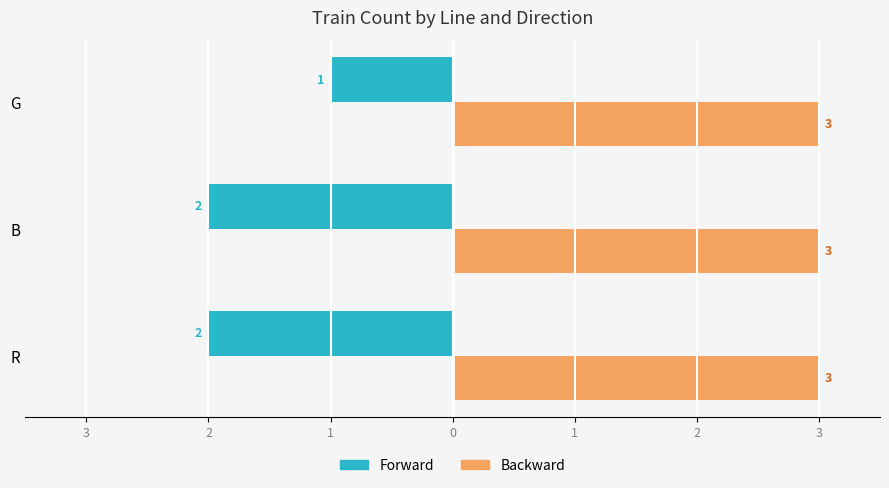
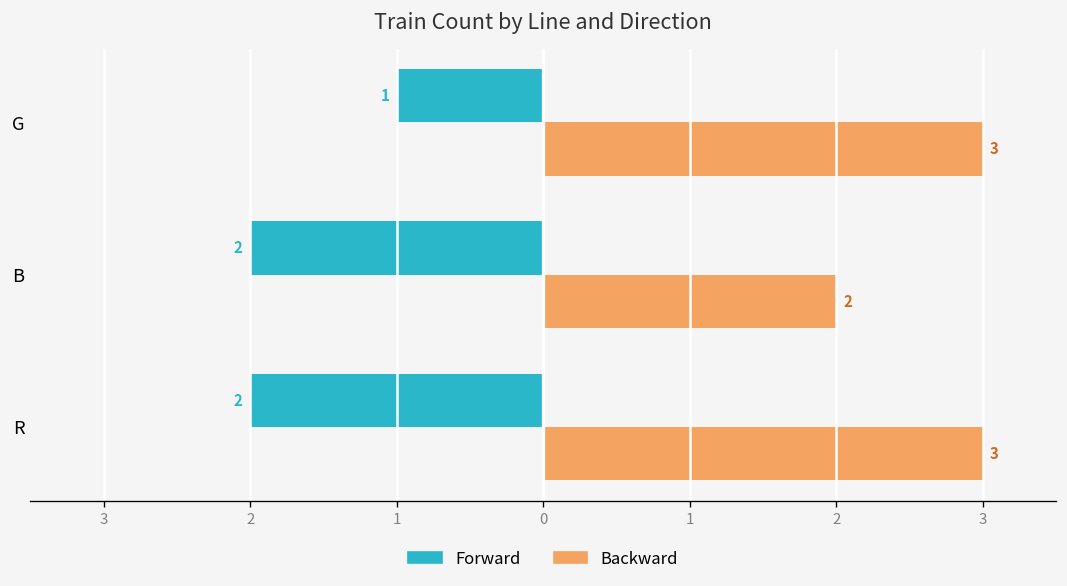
Backward, B: 3 -> 2
